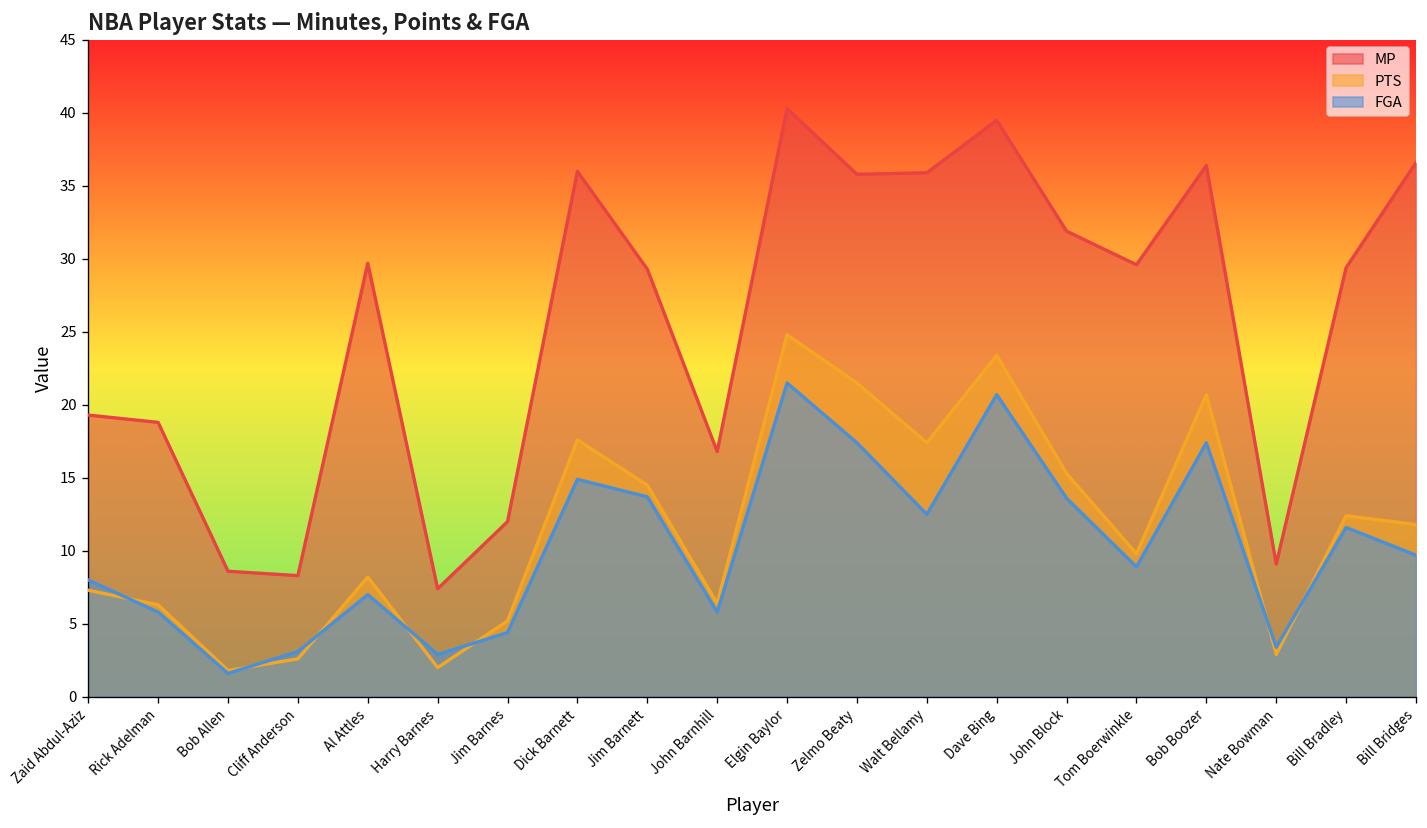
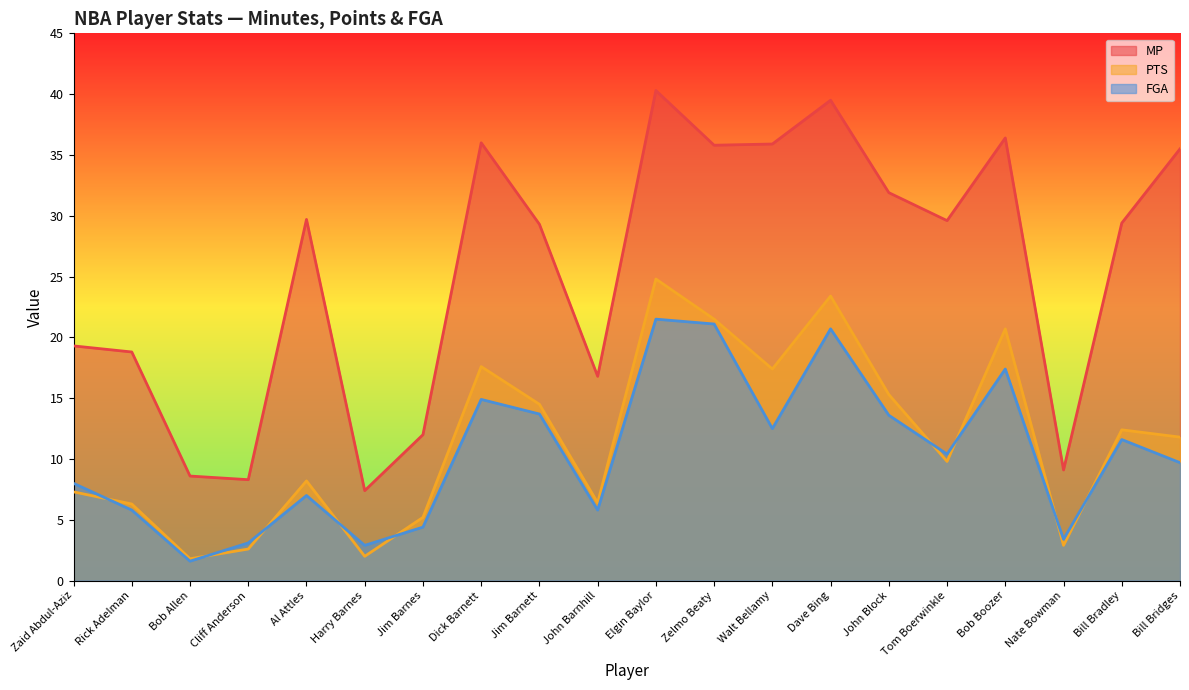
FGA, Zelmo Beaty: 17.4 -> 21.1
FGA, Tom Boerwinkle: 8.9 -> 10.4
MP, Bill Bridges: 36.6 -> 35.5
